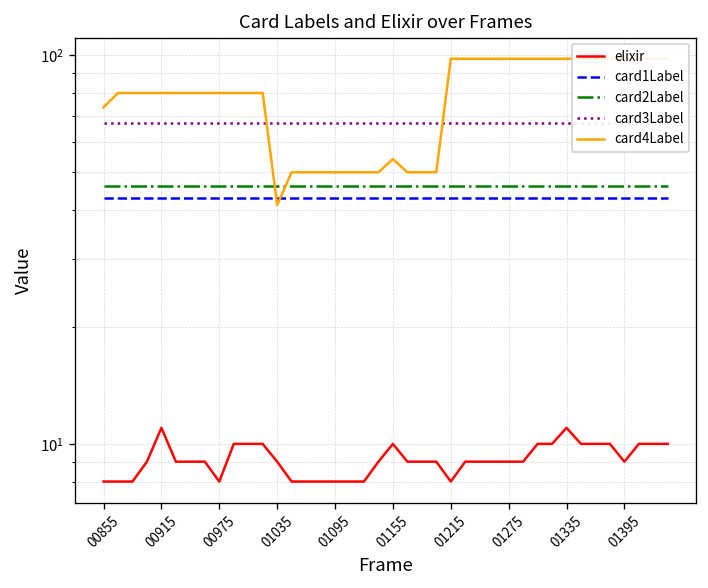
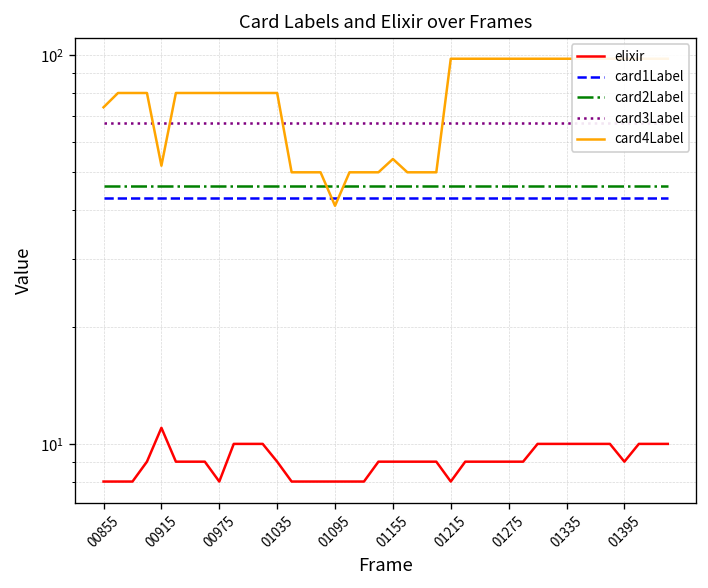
card4Label, 00915: 80 -> 52
card4Label, 01035: 41 -> 80
card4Label, 01095: 50 -> 41
elixir, 01155: 10 -> 9
elixir, 01335: 11 -> 10
